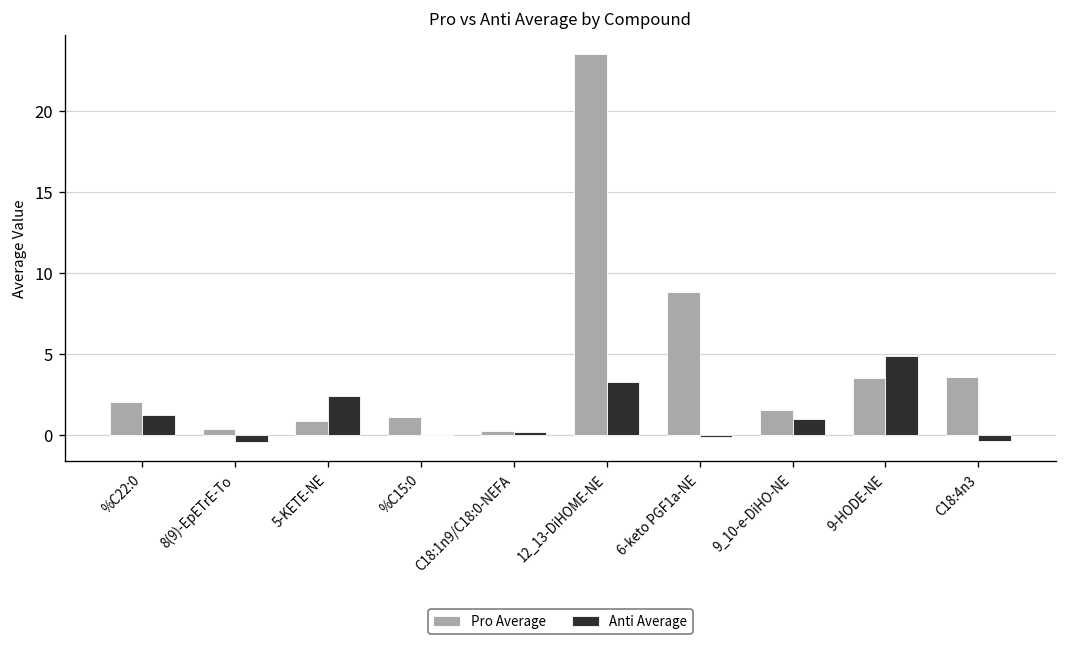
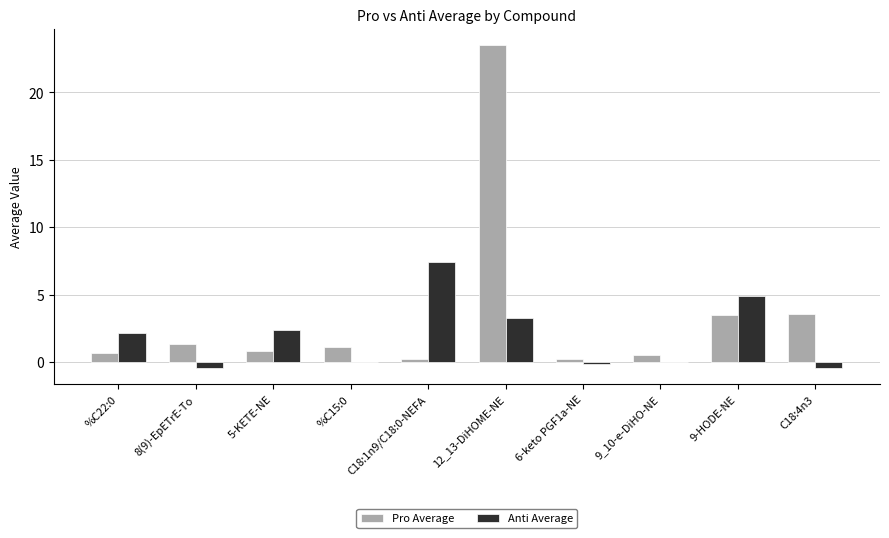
Pro Average, %C22:0: 2.0 -> 0.7
Anti Average, %C22:0: 1.2 -> 2.2
Pro Average, 8(9)-EpETrE-To: 0.3 -> 1.3
Anti Average, C18:1n9/C18:0-NEFA: 0.2 -> 7.4
Pro Average, 6-keto PGF1a-NE: 8.8 -> 0.3
Pro Average, 9_10-e-DiHO-NE: 1.5 -> 0.5
Anti Average, 9_10-e-DiHO-NE: 1.0 -> 0.0
